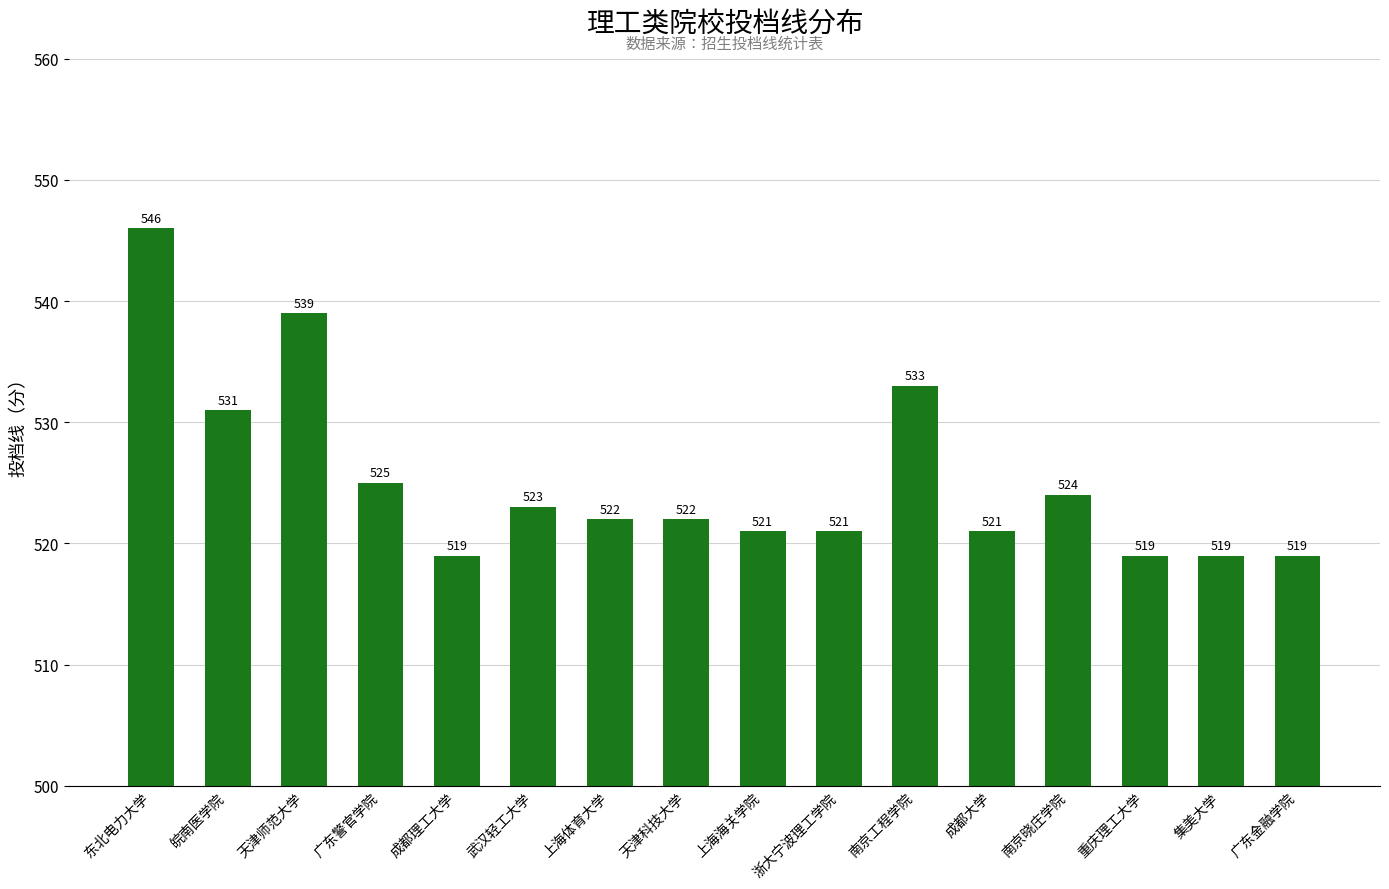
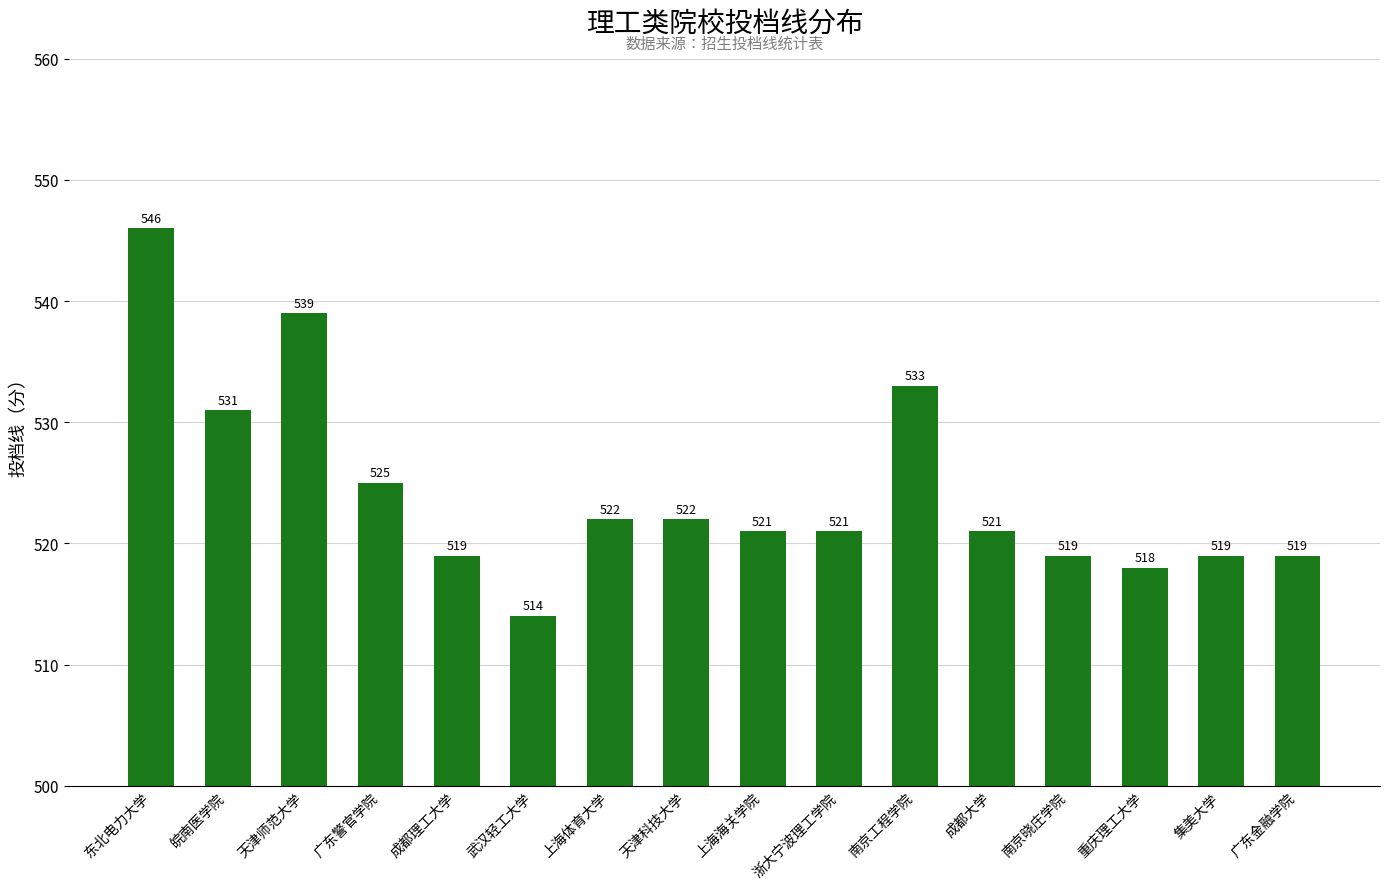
武汉轻工大学: 523 -> 514
南京晓庄学院: 524 -> 519
重庆理工大学: 519 -> 518
